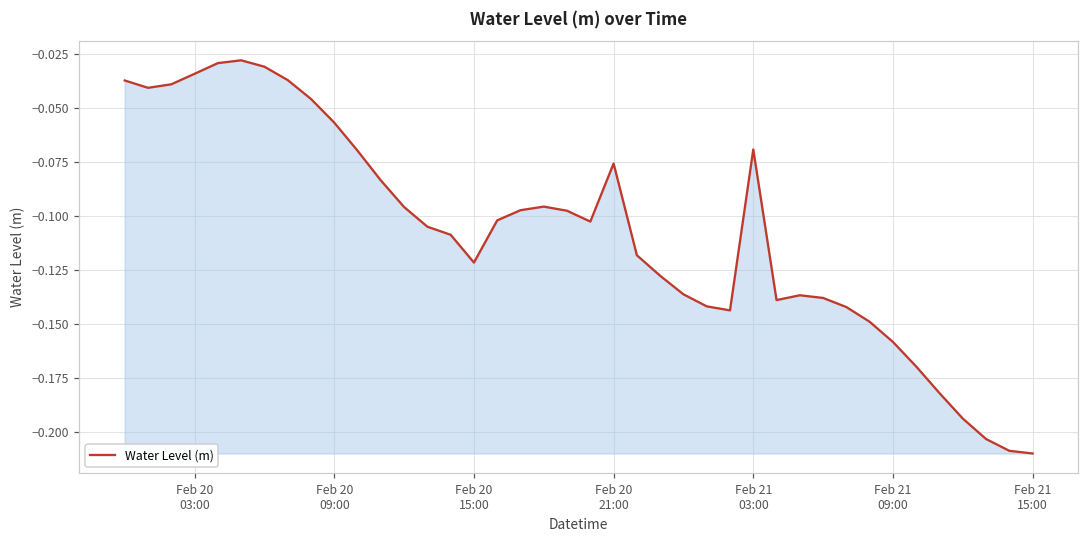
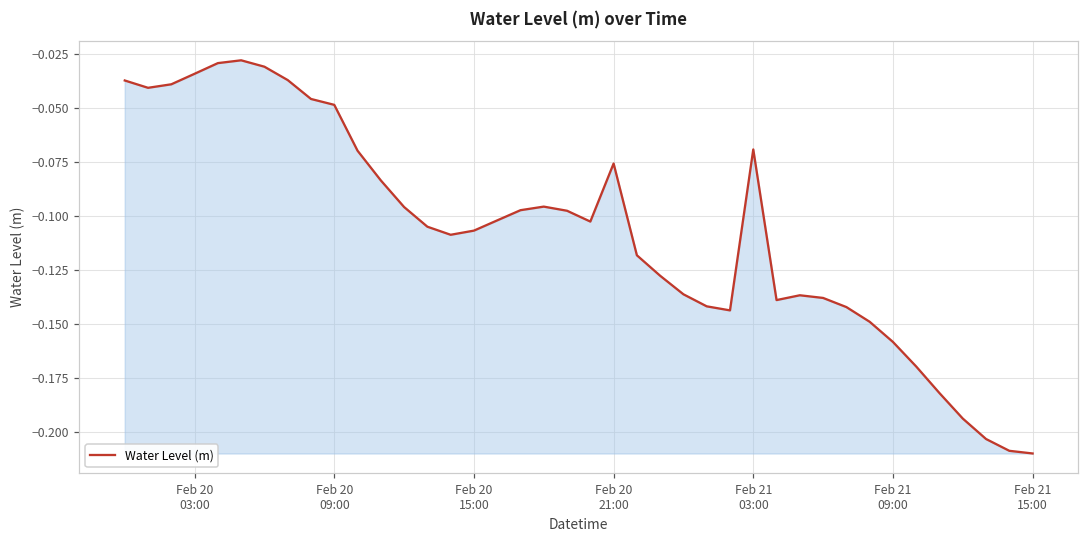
Feb 20 09:00: -0.057 -> -0.049
Feb 20 15:00: -0.122 -> -0.107
